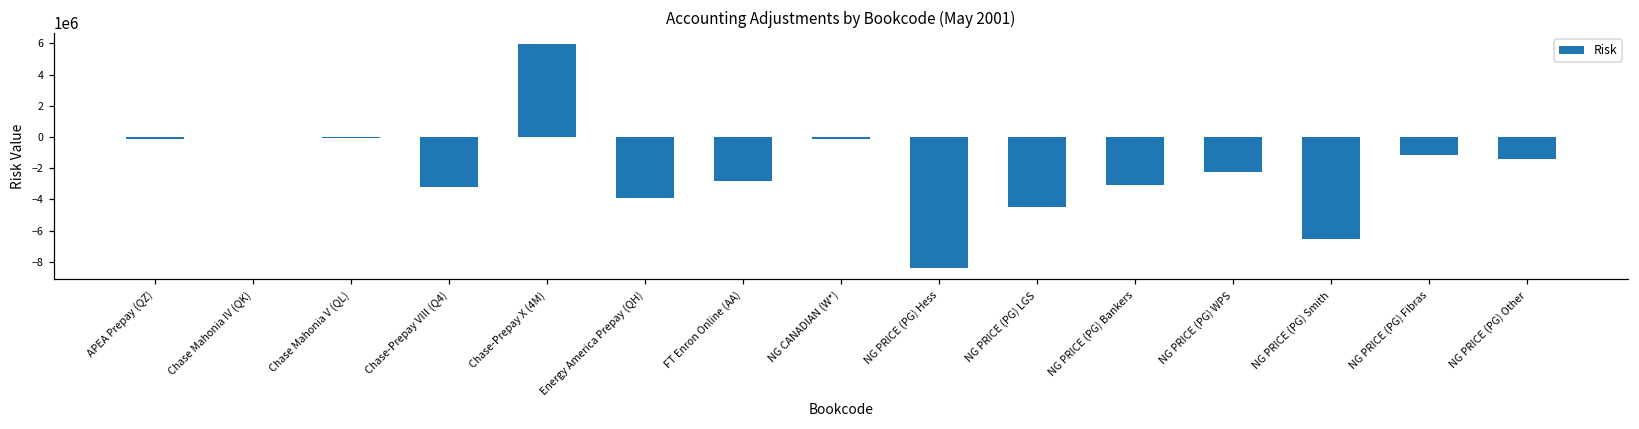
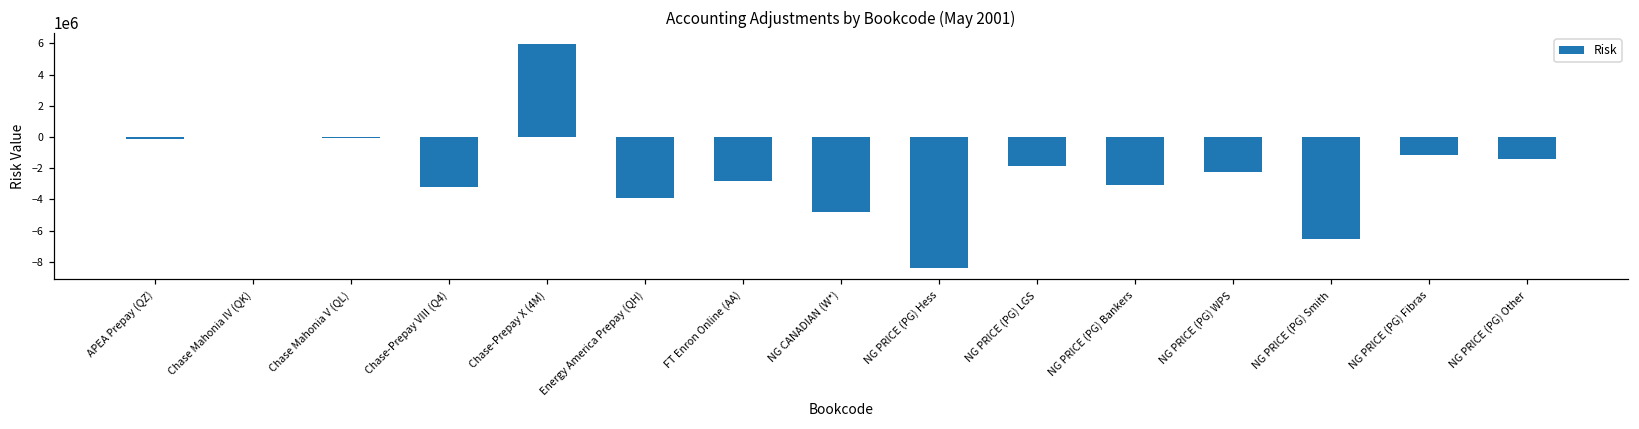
NG CANADIAN (W*): -100000 -> -4800000
NG PRICE (PG) LGS: -4500000 -> -1800000
